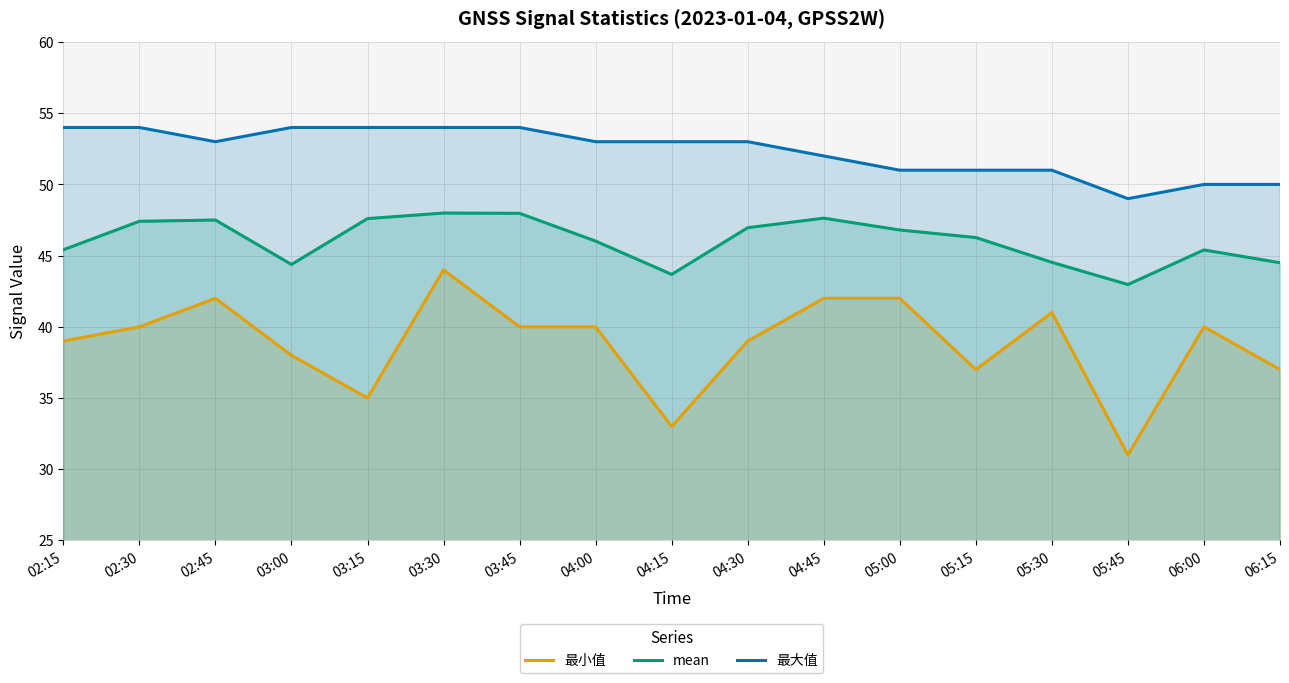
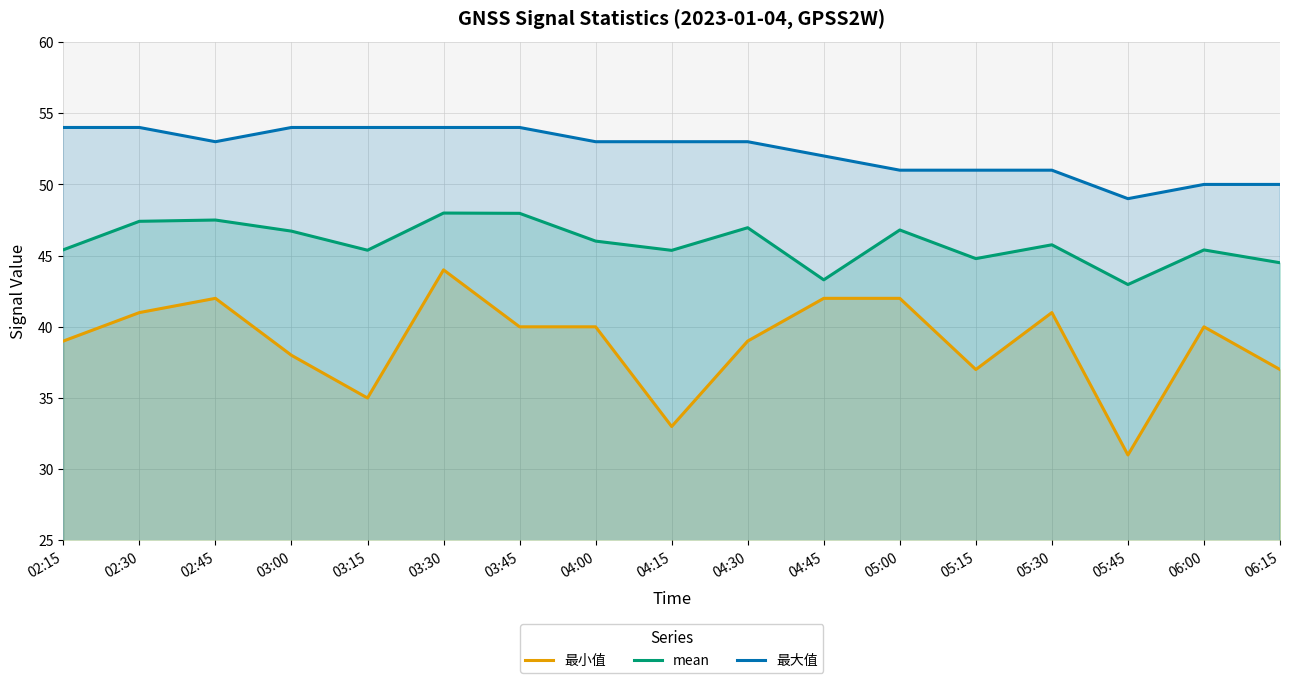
最小值, 02:30: 40 -> 41
mean, 03:00: 44.4 -> 46.7
mean, 03:15: 47.6 -> 45.4
mean, 04:15: 43.7 -> 45.4
mean, 04:45: 47.6 -> 43.3
mean, 05:15: 46.3 -> 44.8
mean, 05:30: 44.5 -> 45.8
